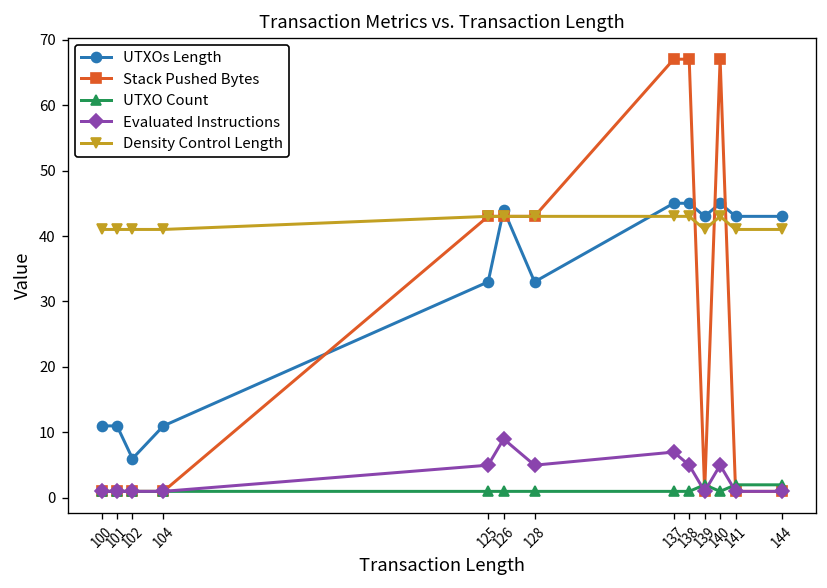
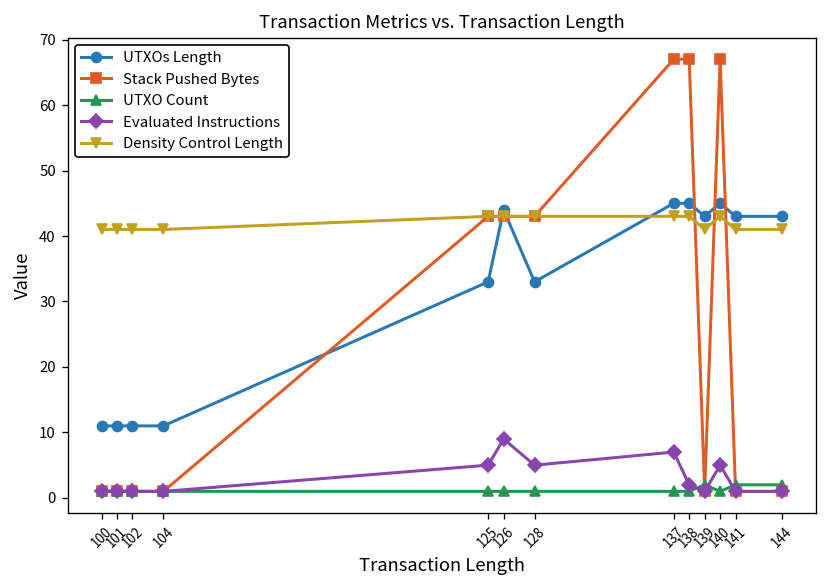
UTXOs Length, 102: 6 -> 11
Evaluated Instructions, 138: 5 -> 2
